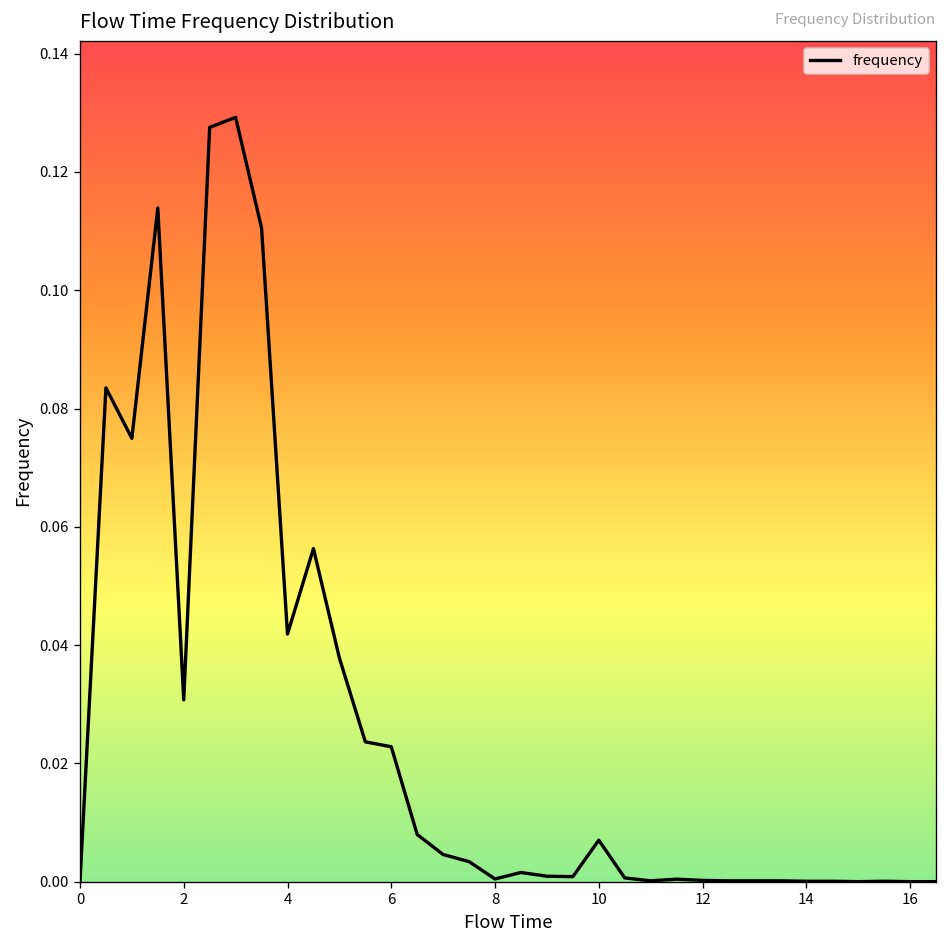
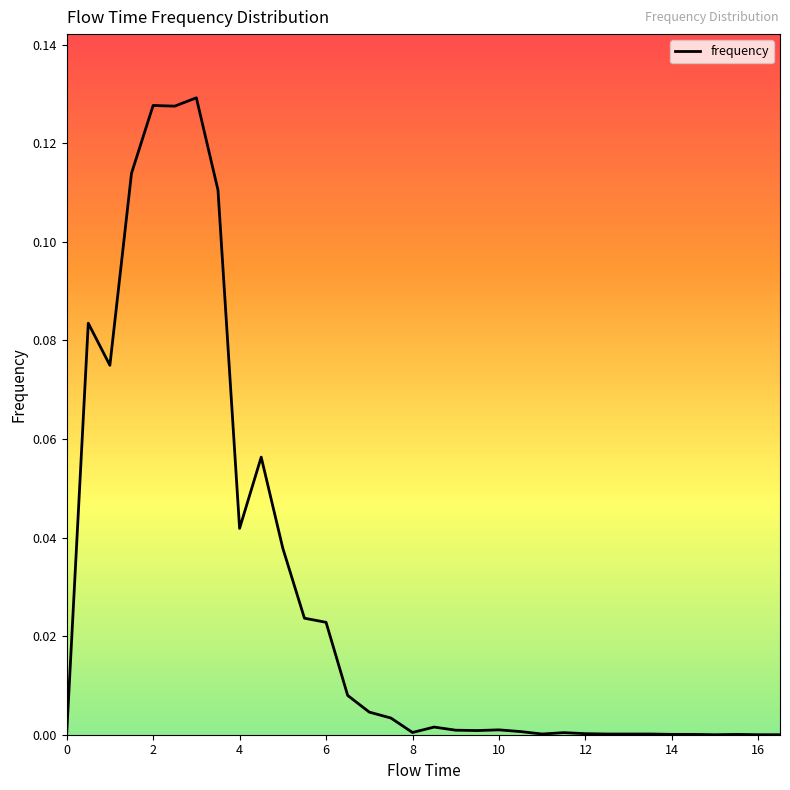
2: 0.031 -> 0.128
10: 0.007 -> 0.001
